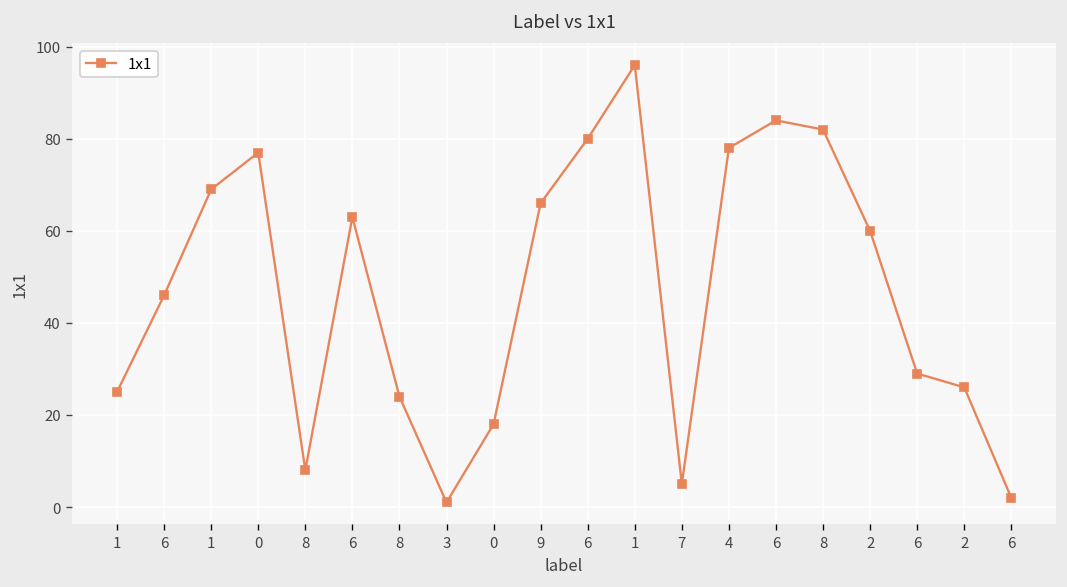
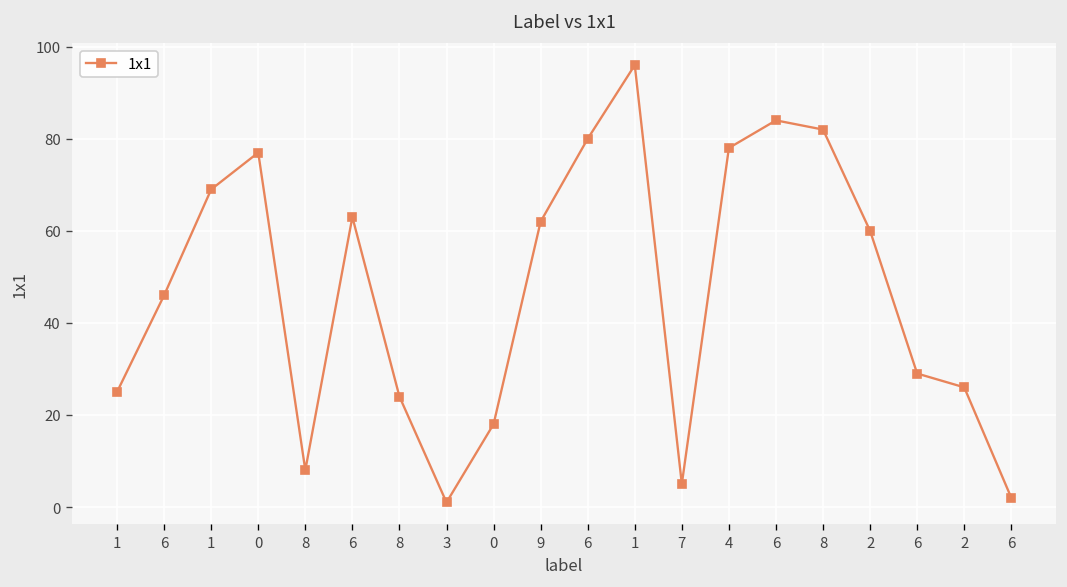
9: 66 -> 62
